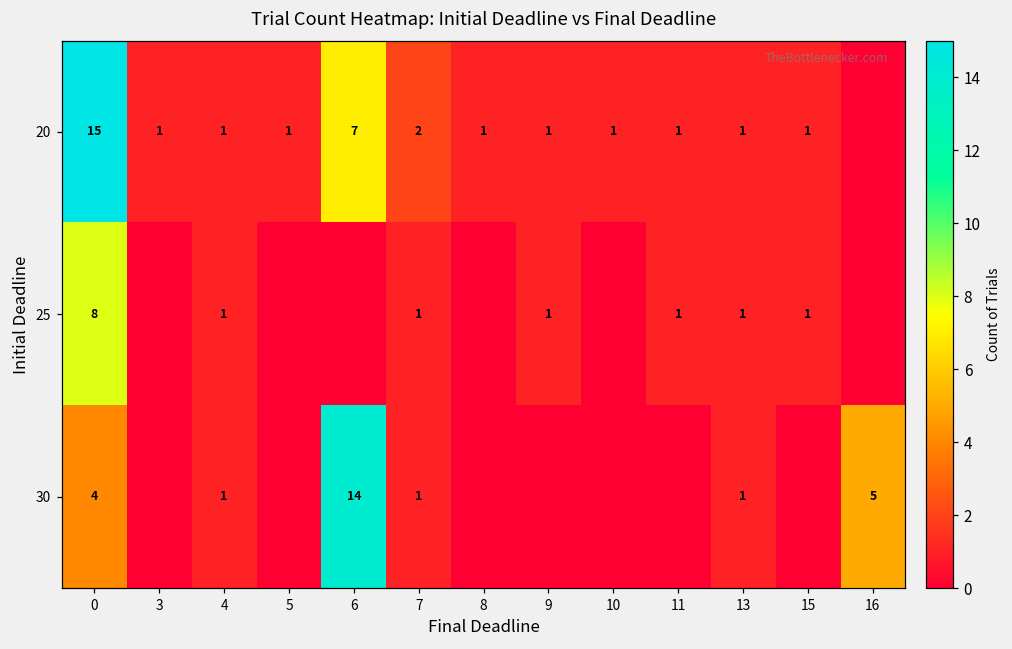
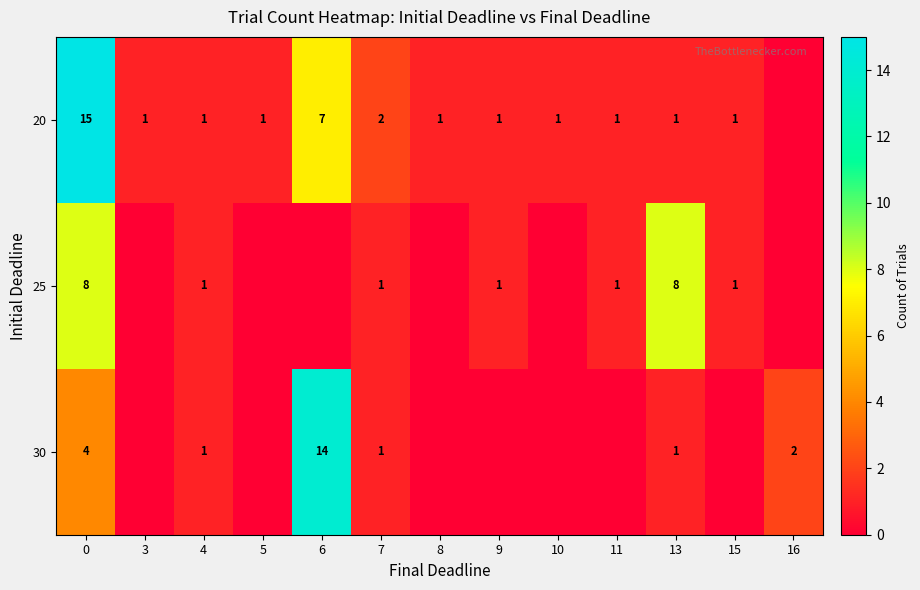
25, 13: 1 -> 8
30, 16: 5 -> 2
